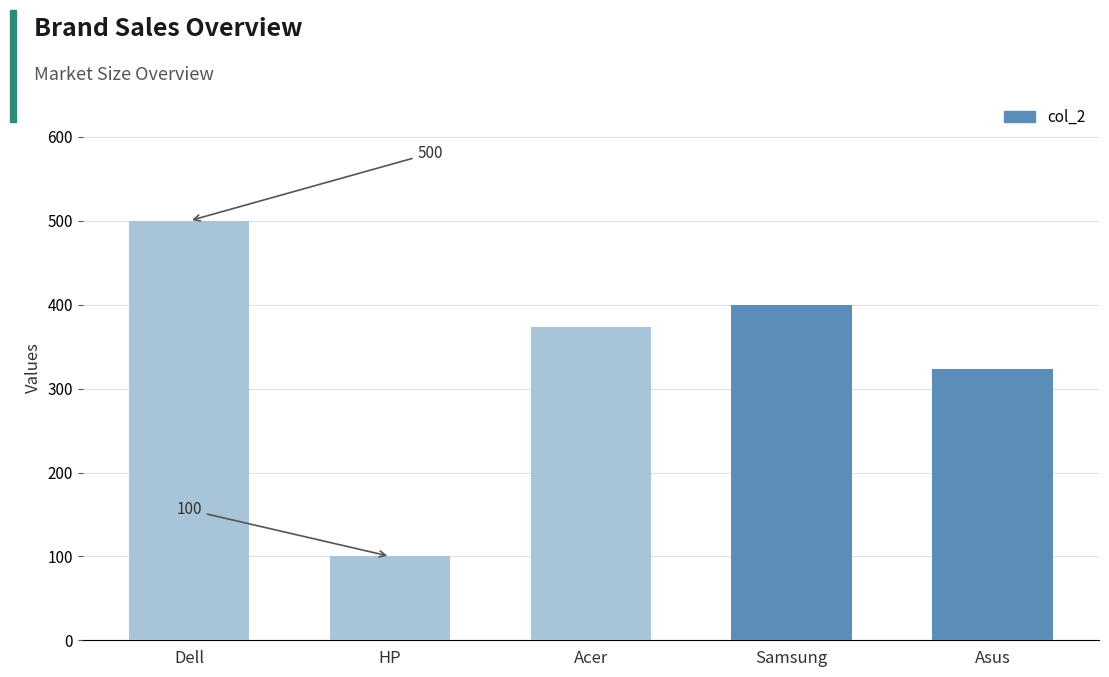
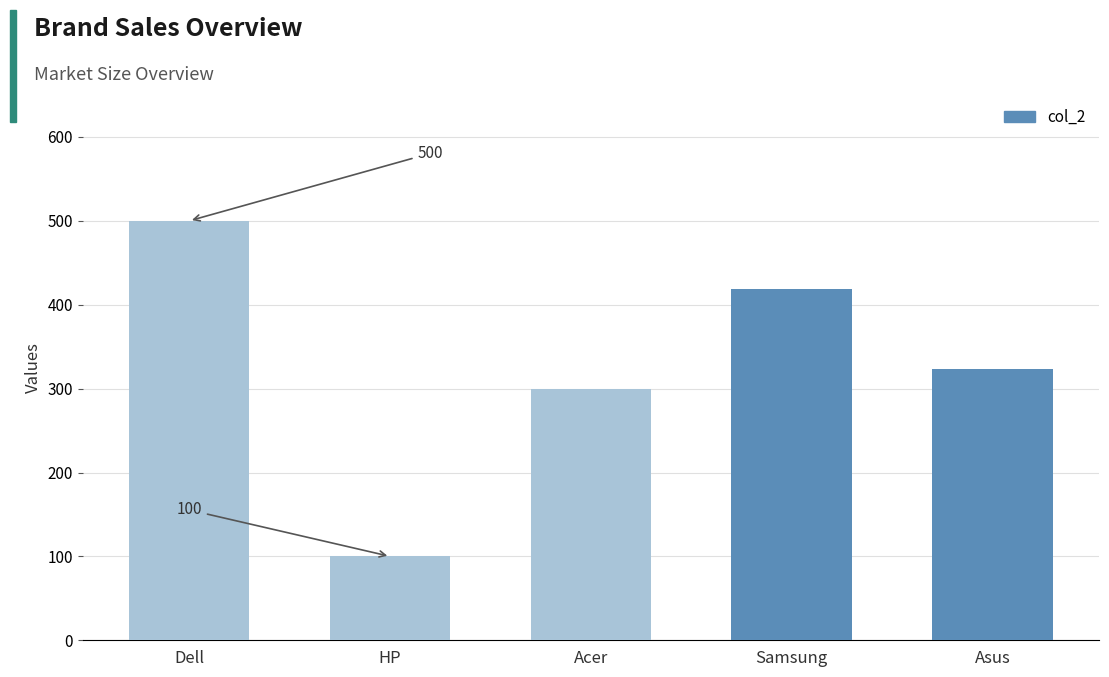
Acer: 370 -> 300
Samsung: 400 -> 420
